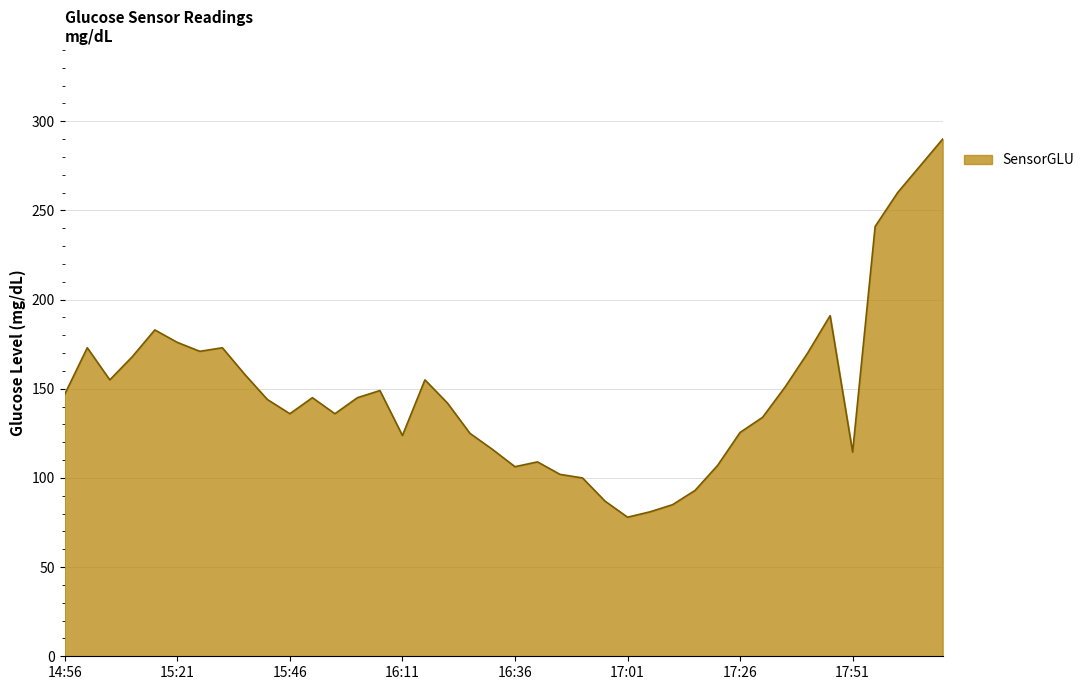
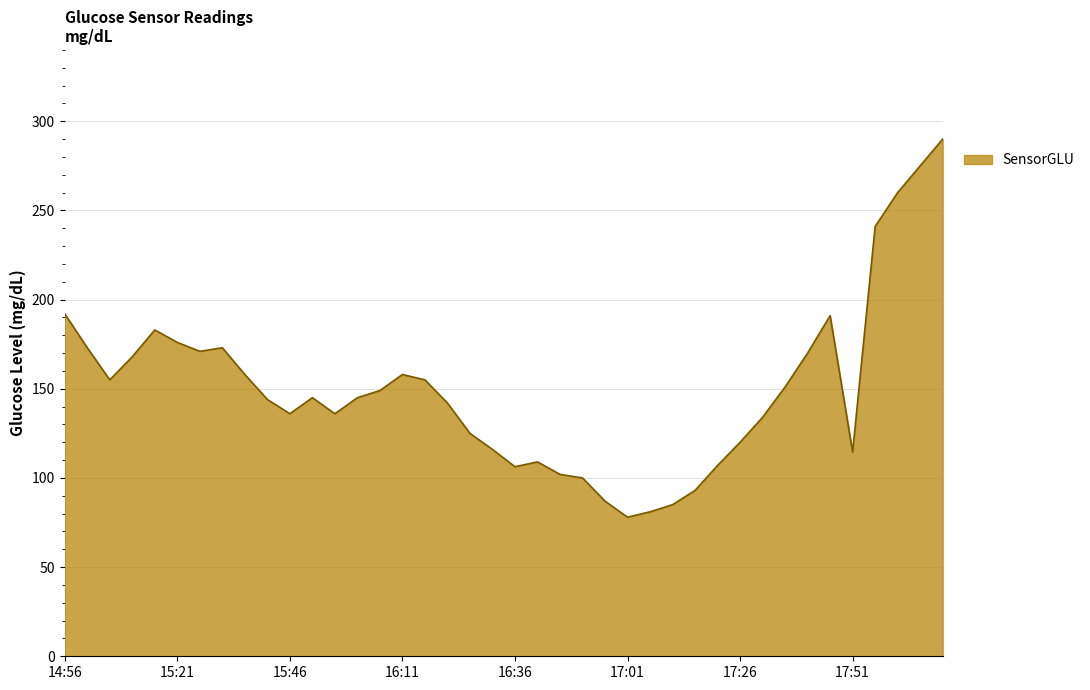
14:56: 147 -> 192
16:11: 124 -> 158
17:26: 126 -> 120
